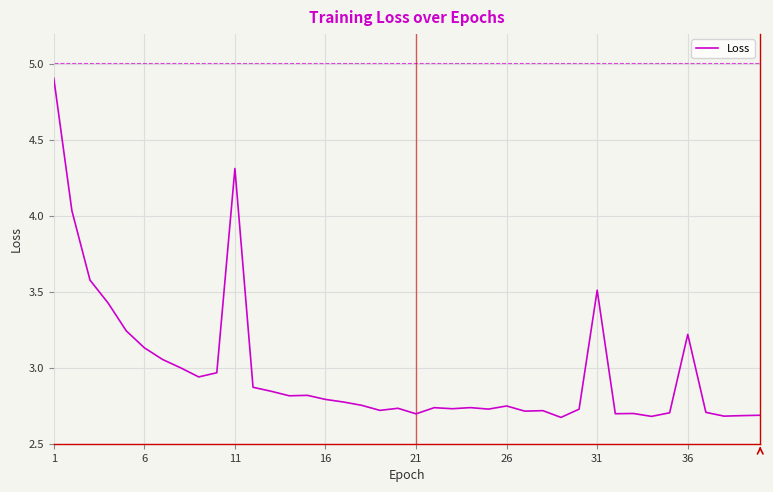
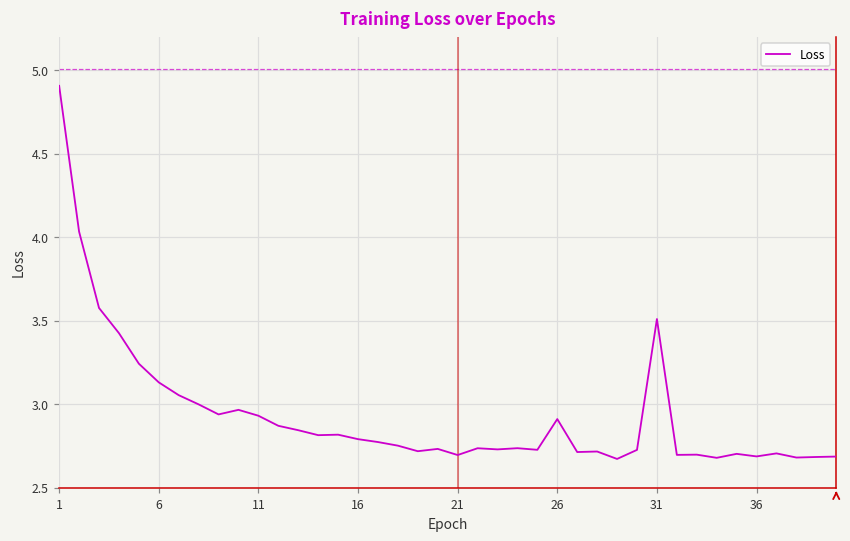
11: 4.31 -> 2.93
26: 2.75 -> 2.91
36: 3.22 -> 2.69
